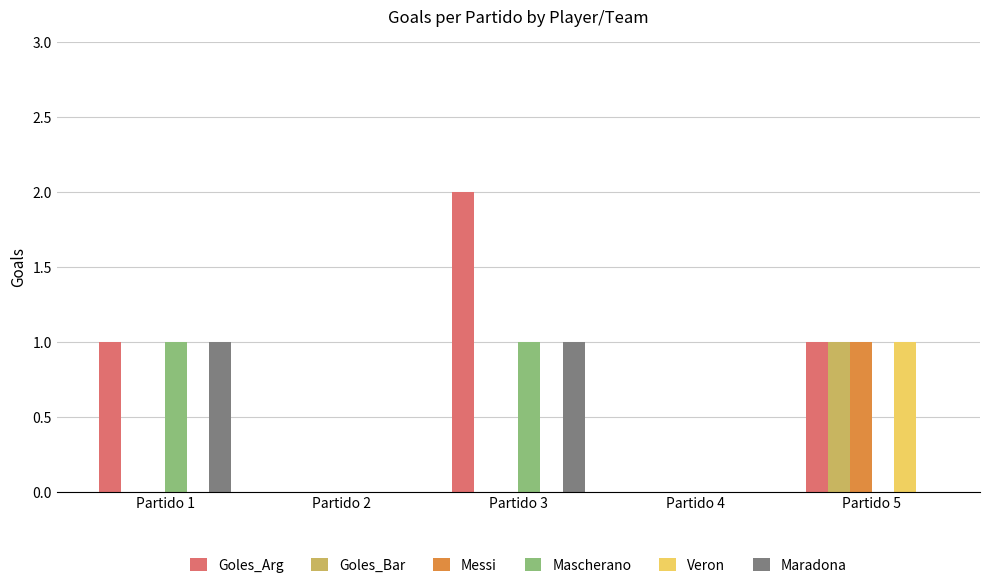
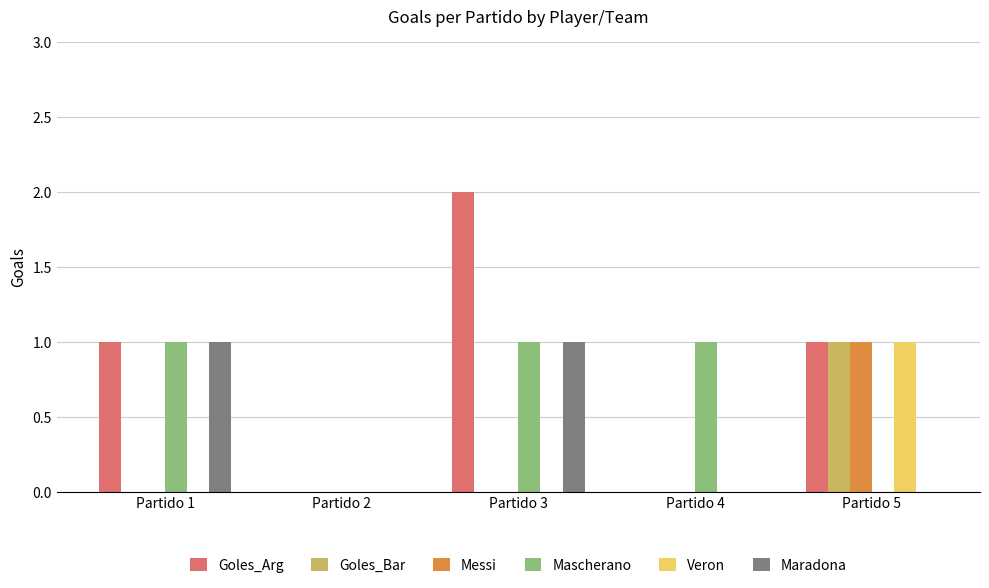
Mascherano, Partido 4: 0 -> 1
